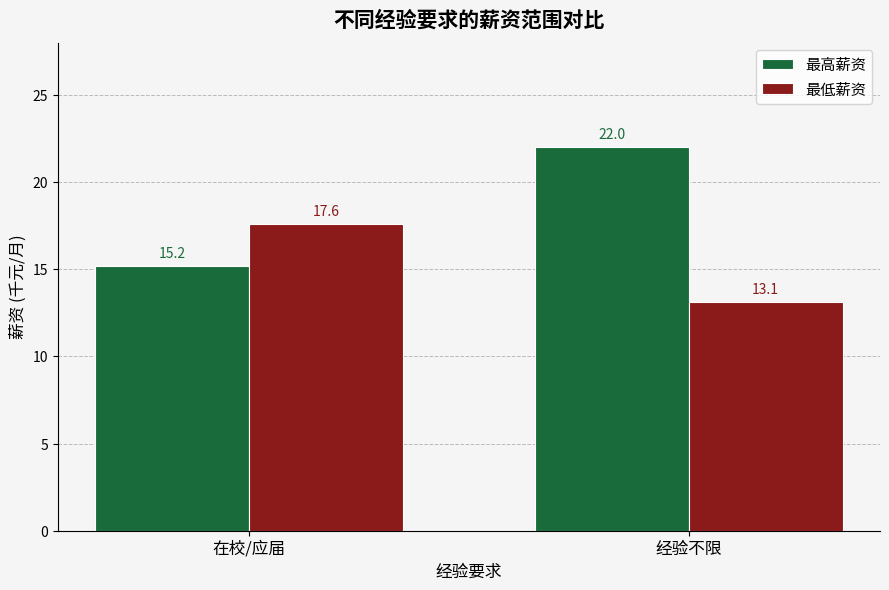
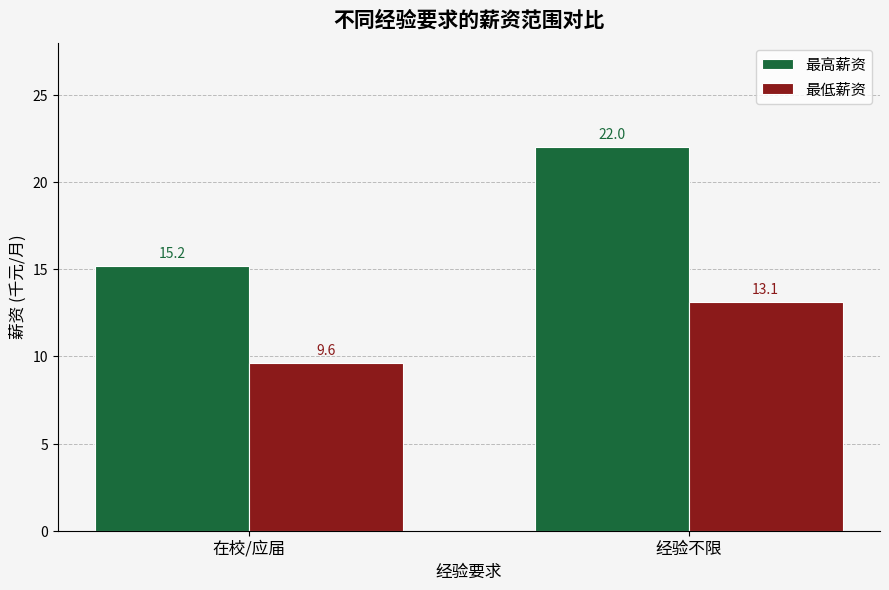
最低薪资, 在校/应届: 17.6 -> 9.6
